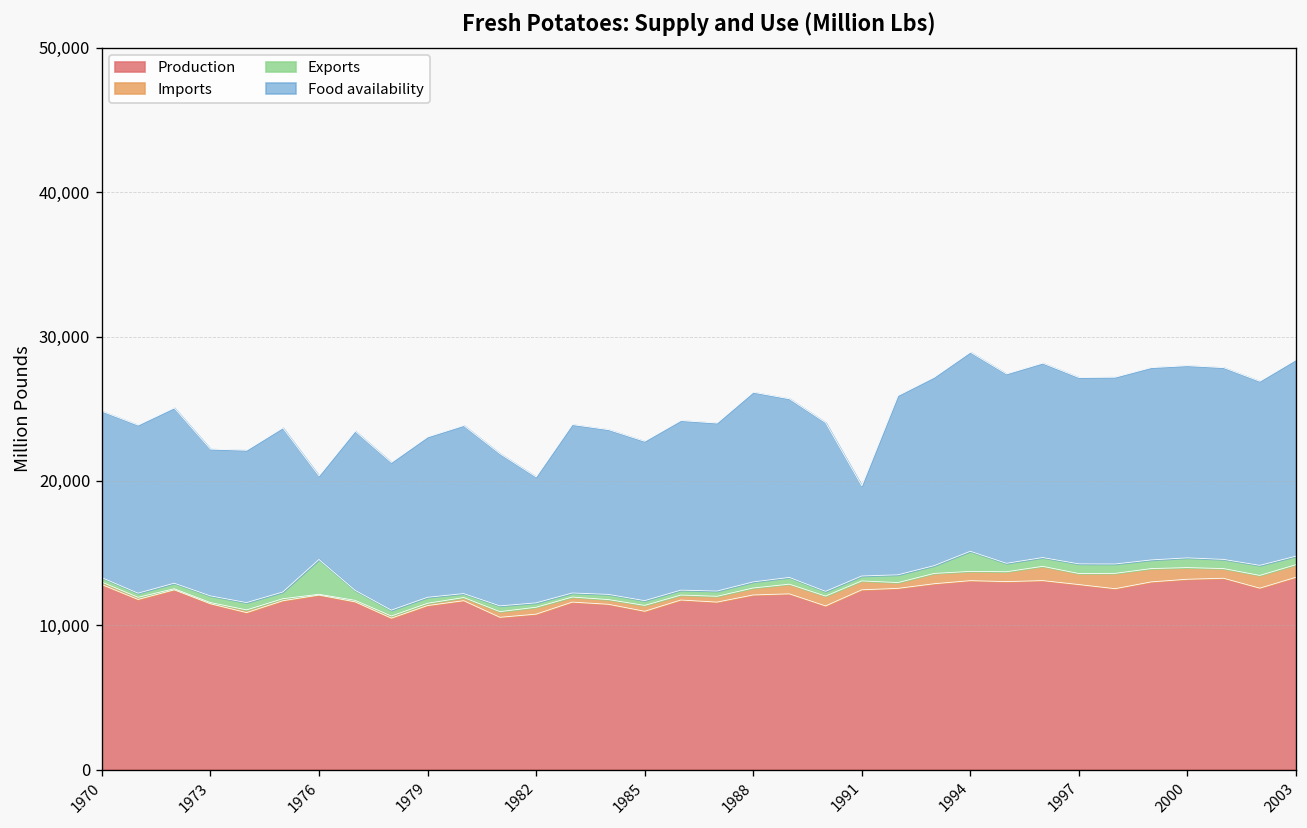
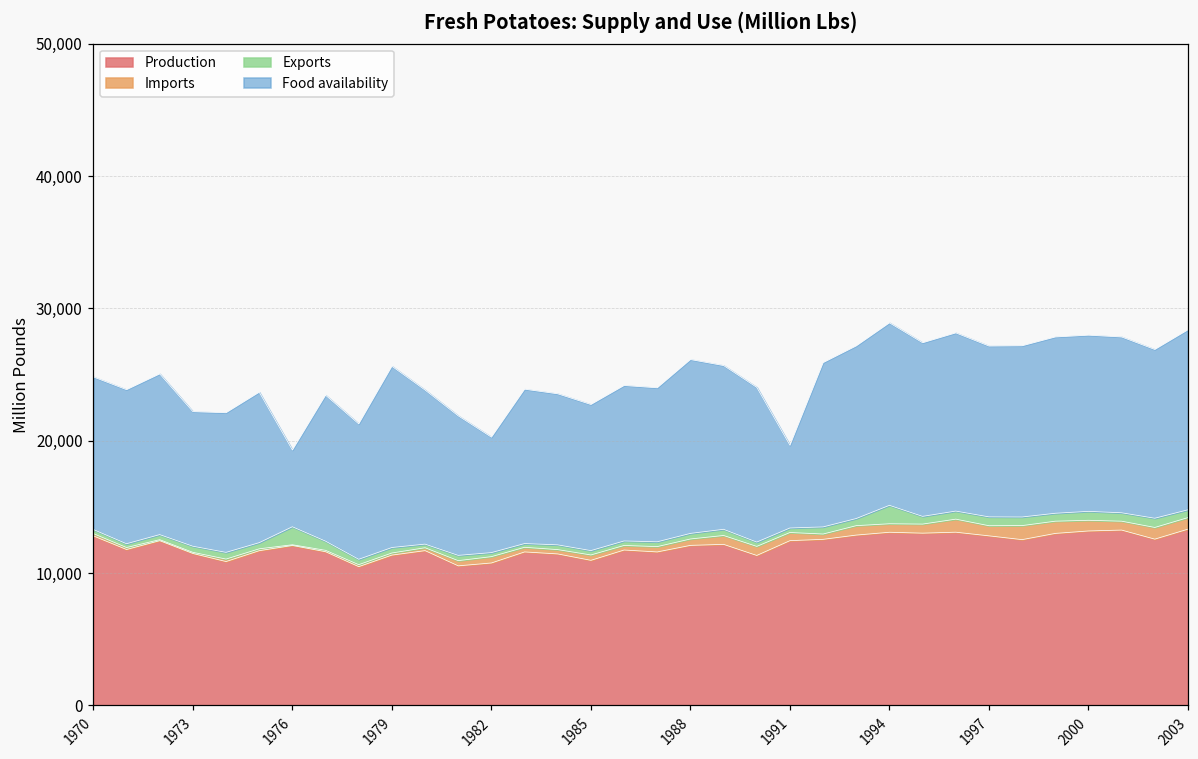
Exports, 1976: 2,400 -> 1,400
Food availability, 1979: 11,100 -> 13,700
